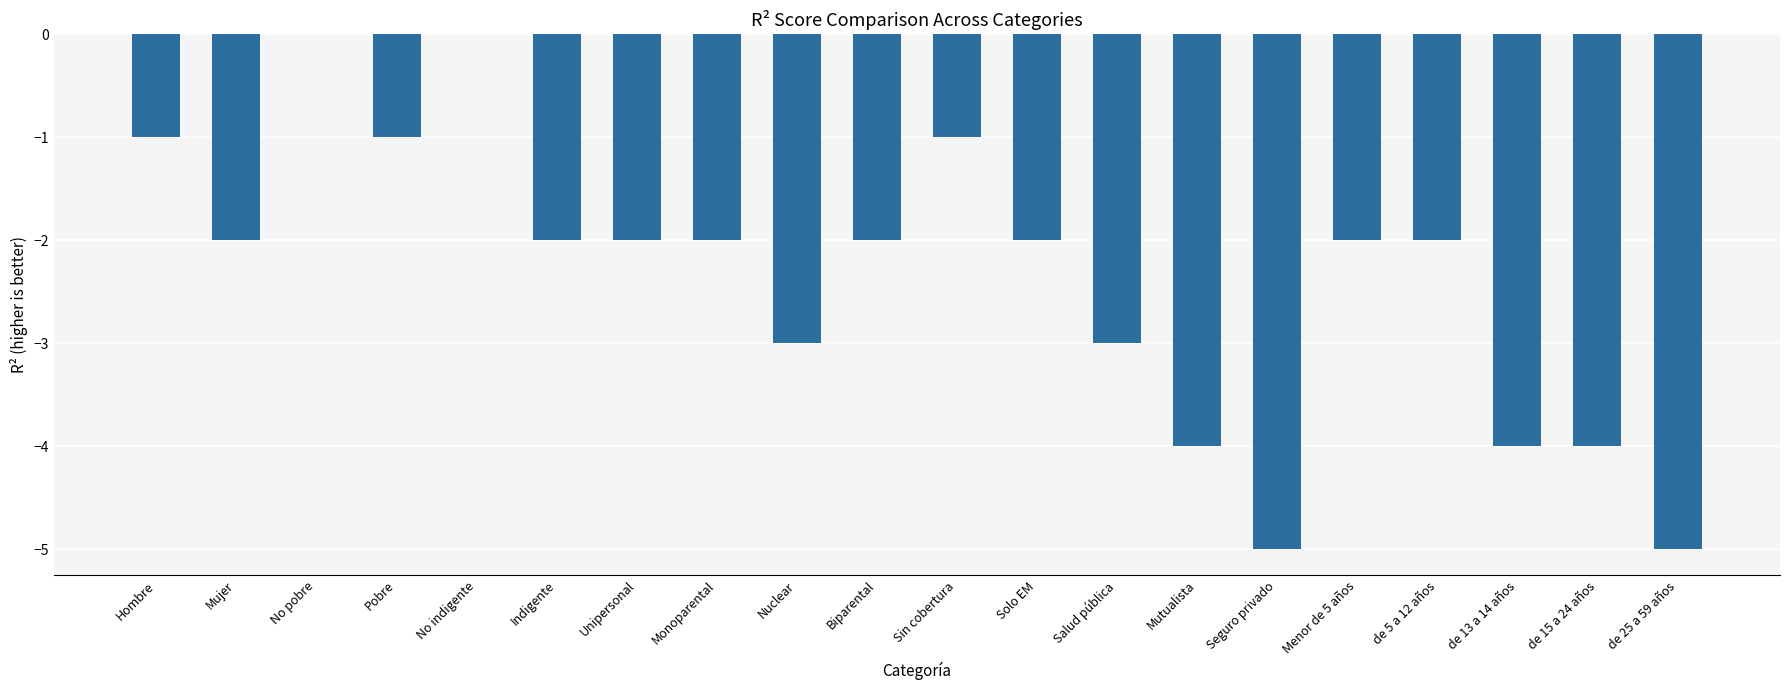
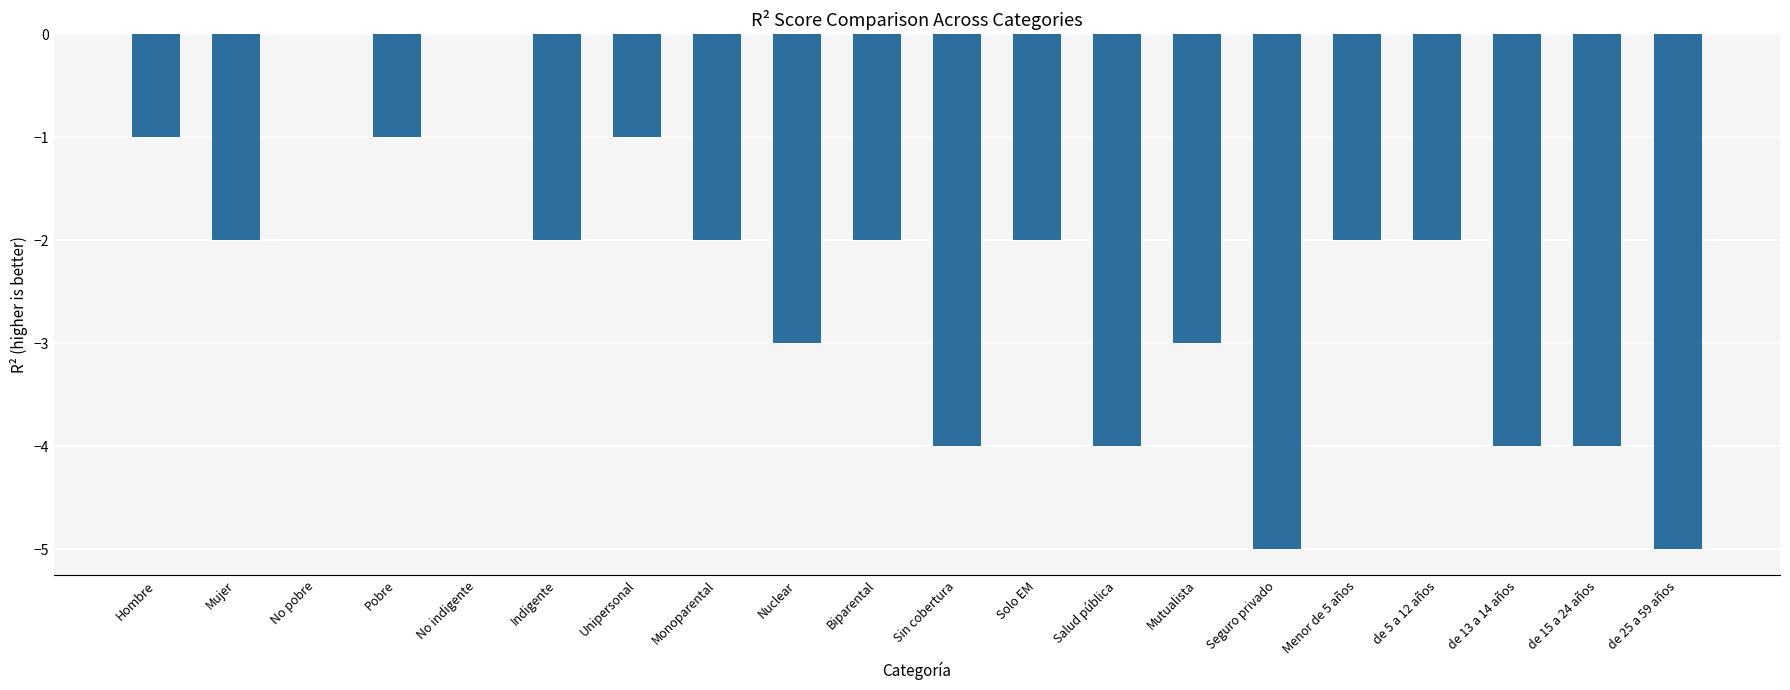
Unipersonal: -2.00 -> -1.00
Sin cobertura: -1.00 -> -4.00
Salud pública: -3.00 -> -4.00
Mutualista: -4.00 -> -3.00
